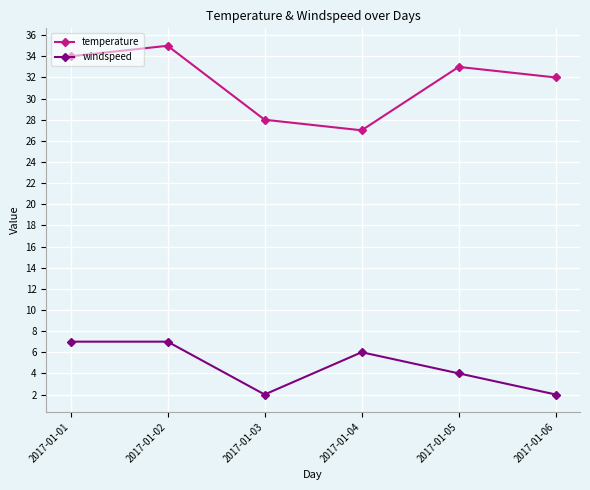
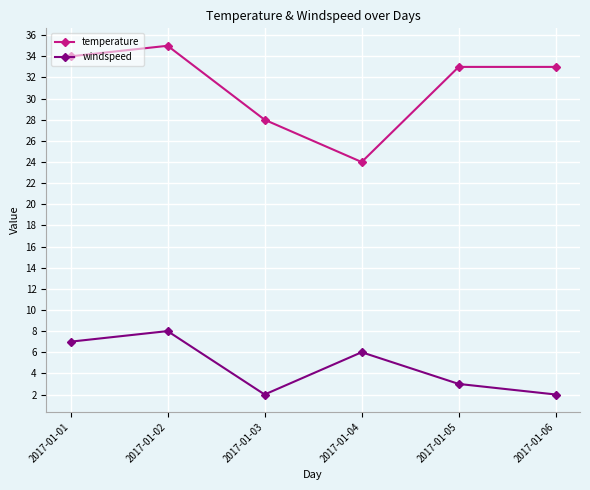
windspeed, 2017-01-02: 7 -> 8
temperature, 2017-01-04: 27 -> 24
windspeed, 2017-01-05: 4 -> 3
temperature, 2017-01-06: 32 -> 33
